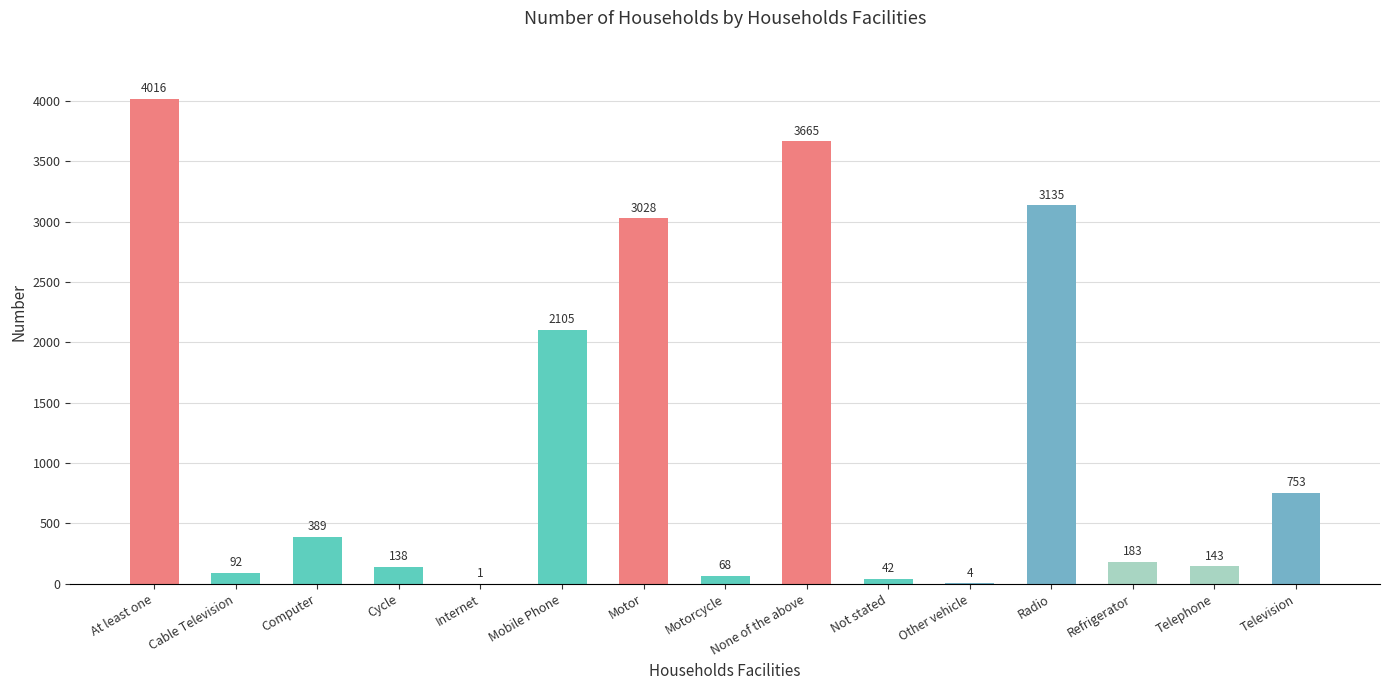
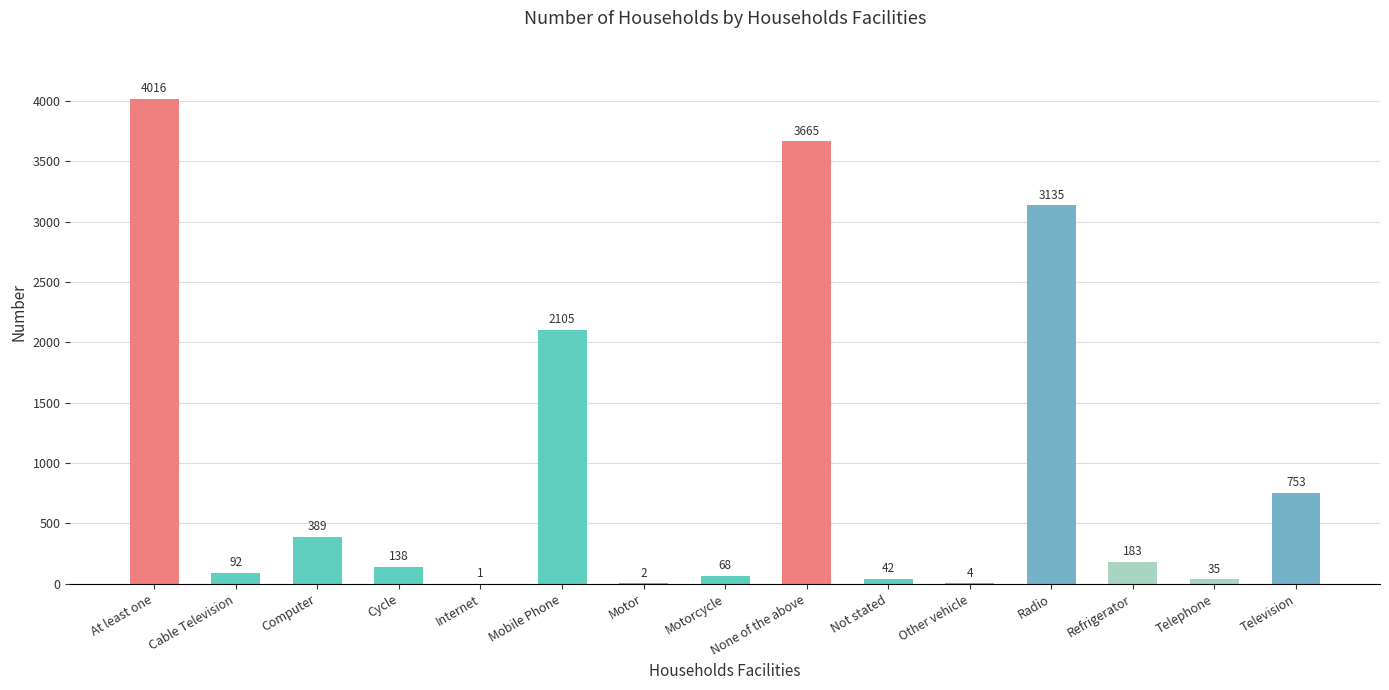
Motor: 3028 -> 2
Telephone: 143 -> 35
